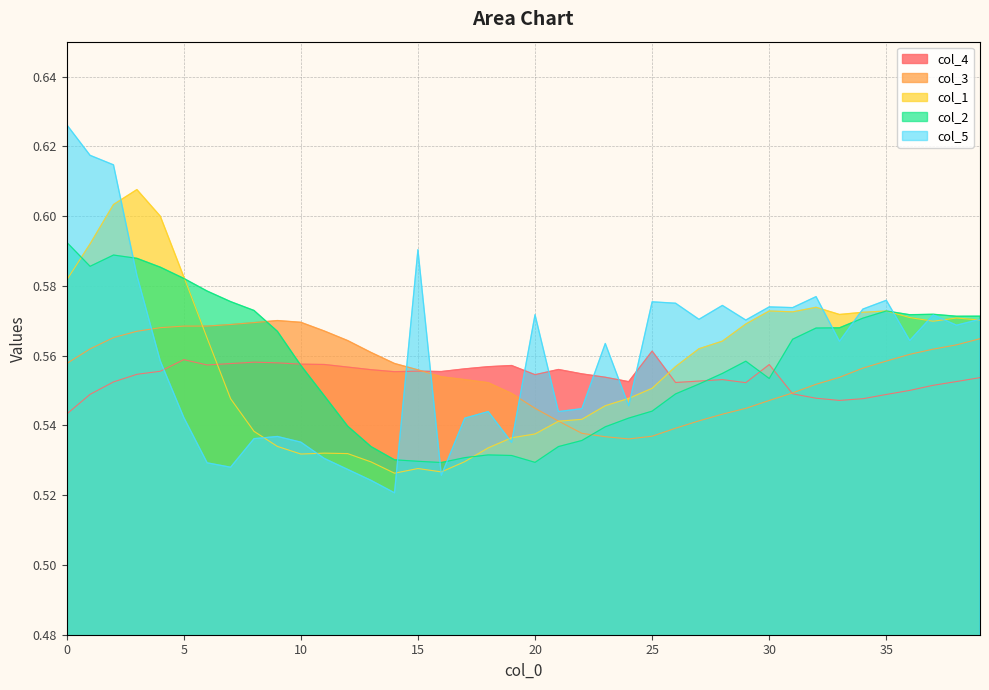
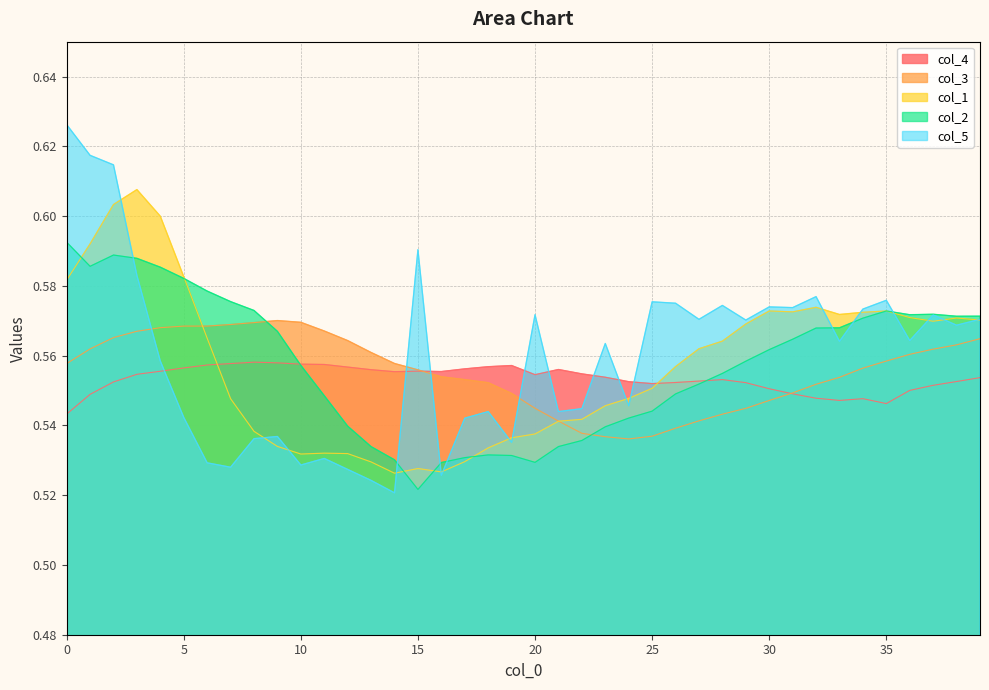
col_4, 5: 0.559 -> 0.556
col_5, 10: 0.535 -> 0.529
col_2, 15: 0.530 -> 0.522
col_4, 25: 0.561 -> 0.552
col_4, 30: 0.557 -> 0.551
col_2, 30: 0.553 -> 0.562
col_4, 35: 0.549 -> 0.546
